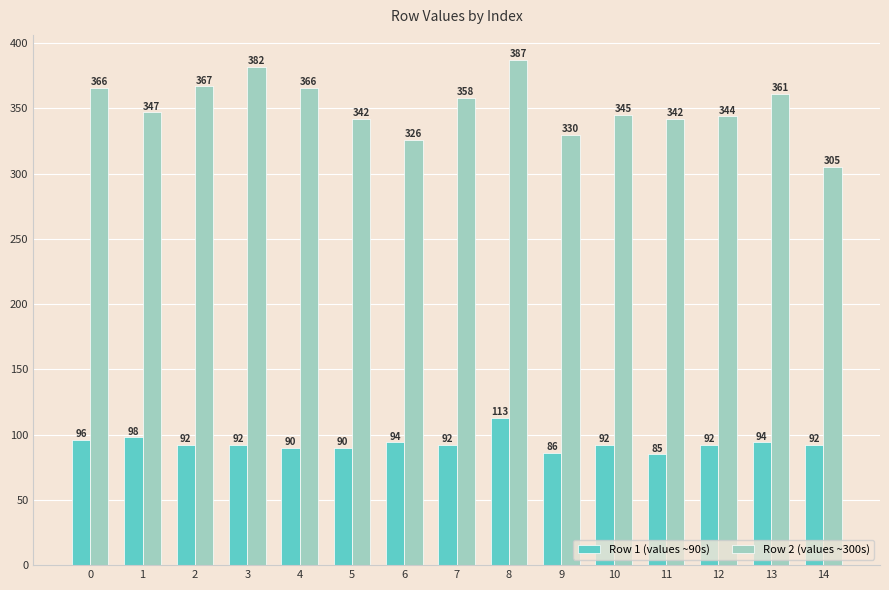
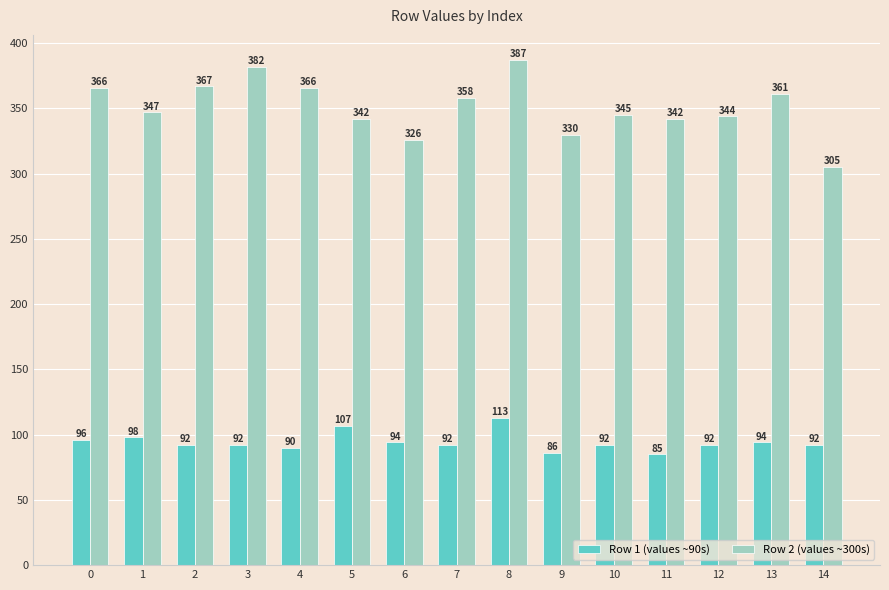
Row 1 (values ~90s), 5: 90 -> 107
